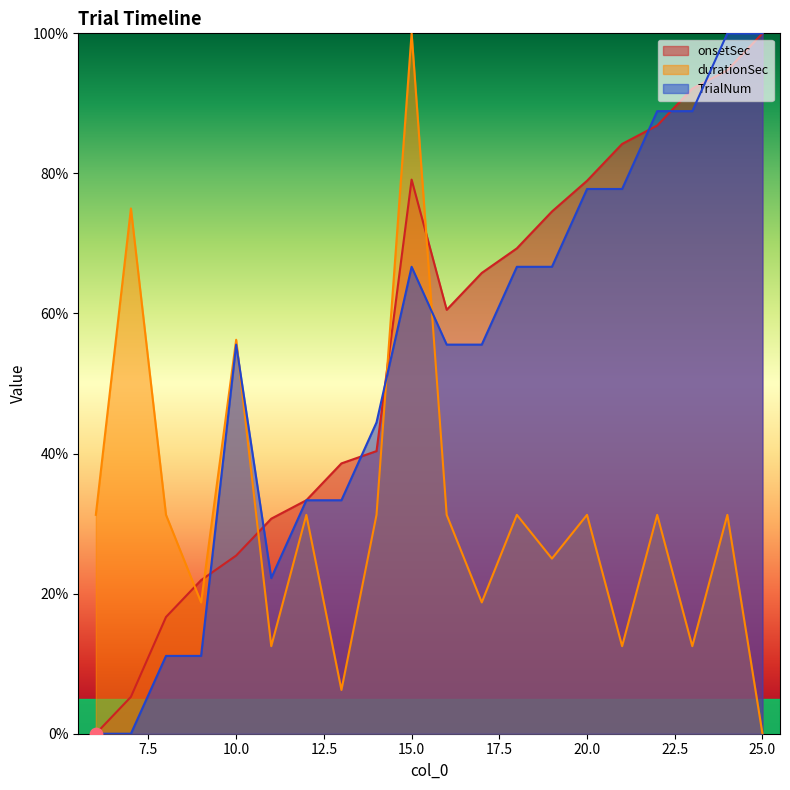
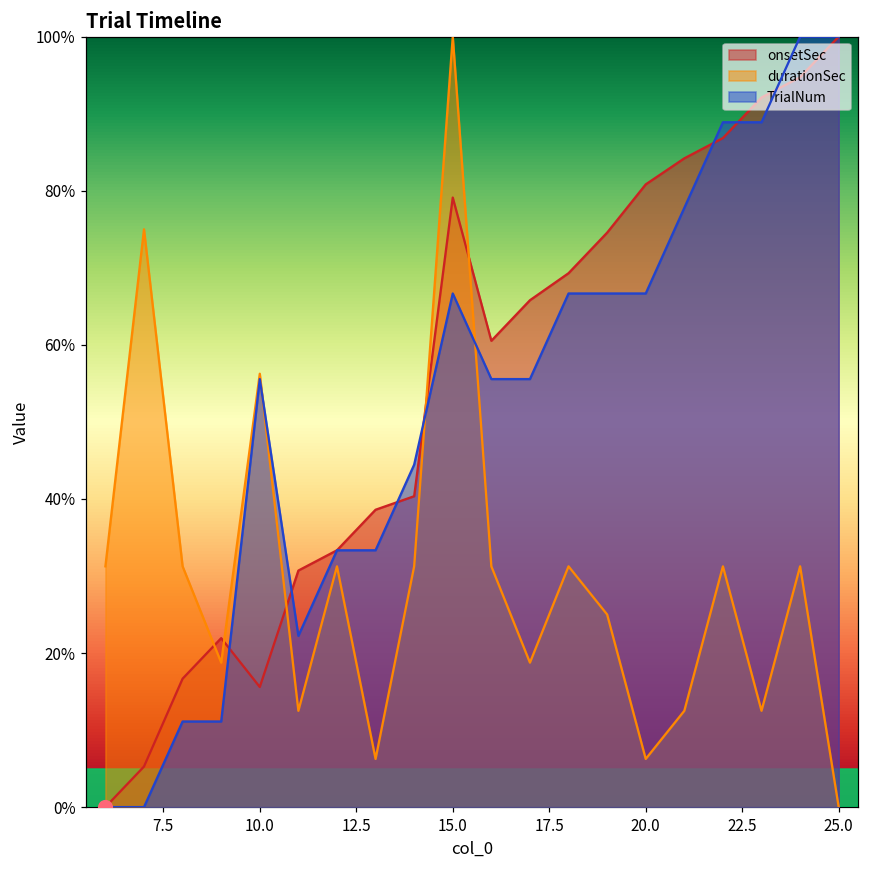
onsetSec, 10.0: 25% -> 16%
onsetSec, 20.0: 79% -> 81%
durationSec, 20.0: 31% -> 6%
TrialNum, 20.0: 78% -> 67%
